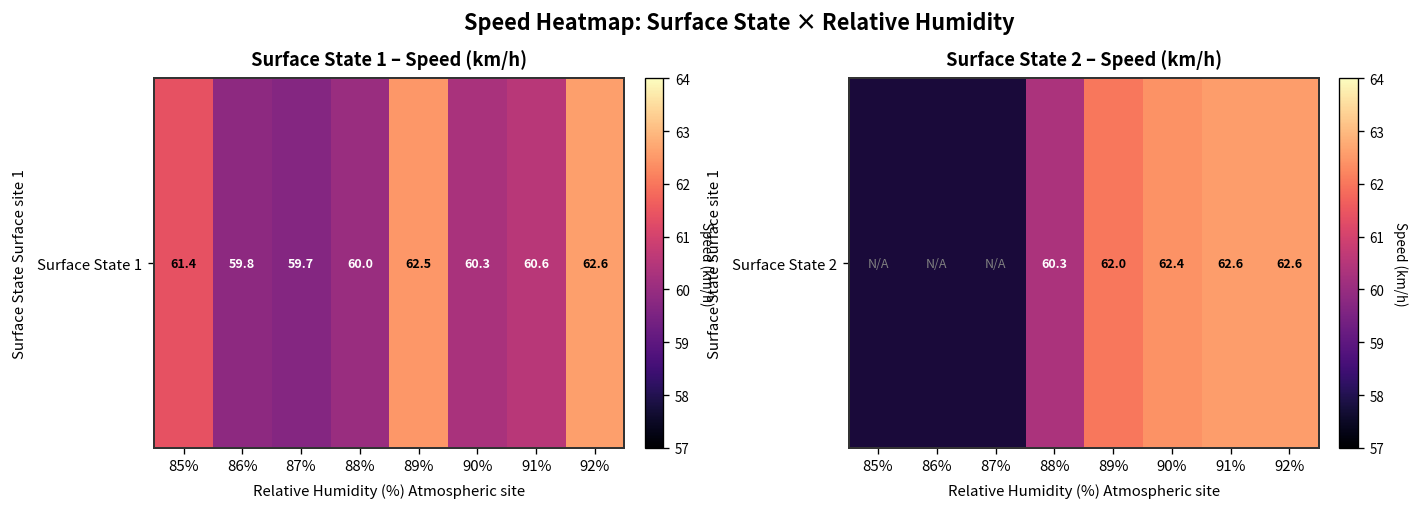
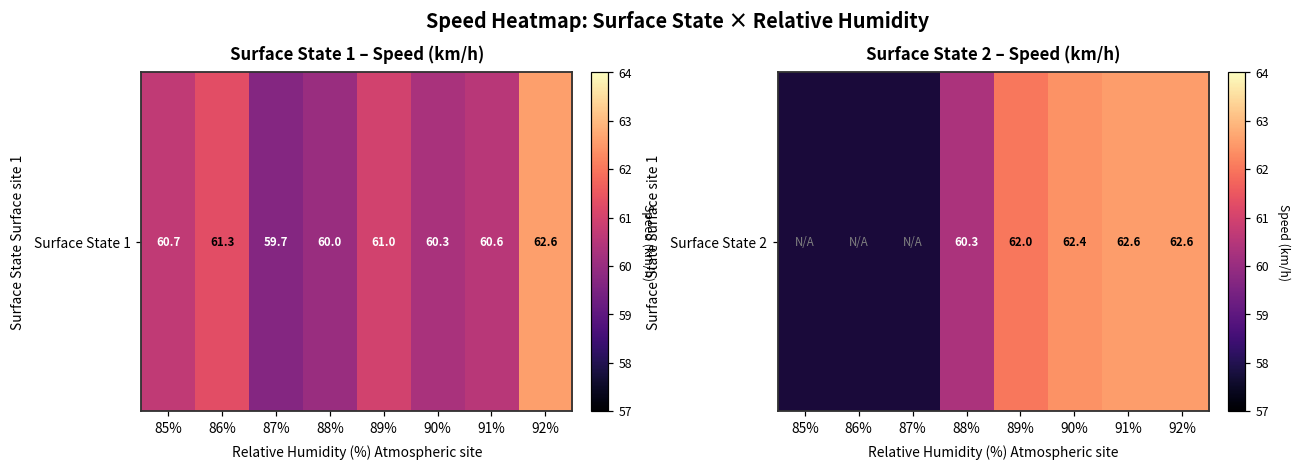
Surface State 1 – Speed (km/h), Surface State 1, 85%: 61.4 -> 60.7
Surface State 1 – Speed (km/h), Surface State 1, 86%: 59.8 -> 61.3
Surface State 1 – Speed (km/h), Surface State 1, 89%: 62.5 -> 61.0
